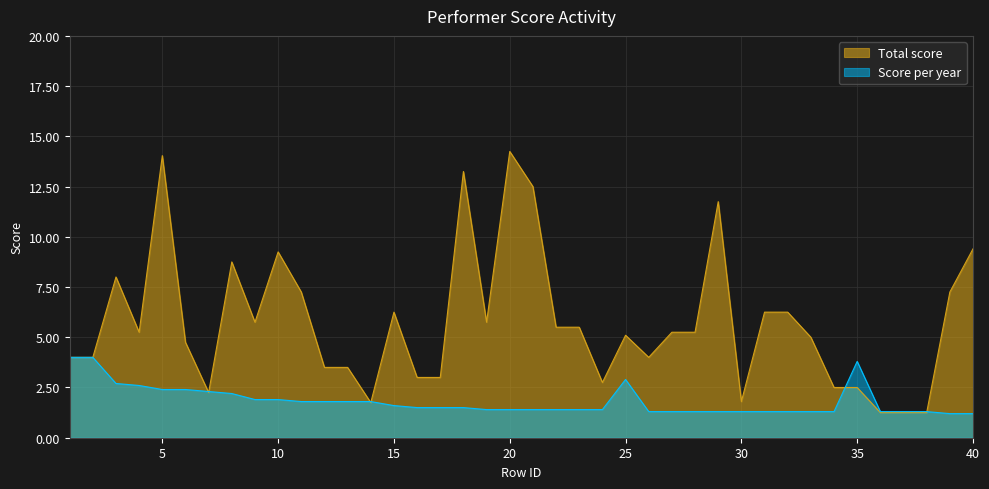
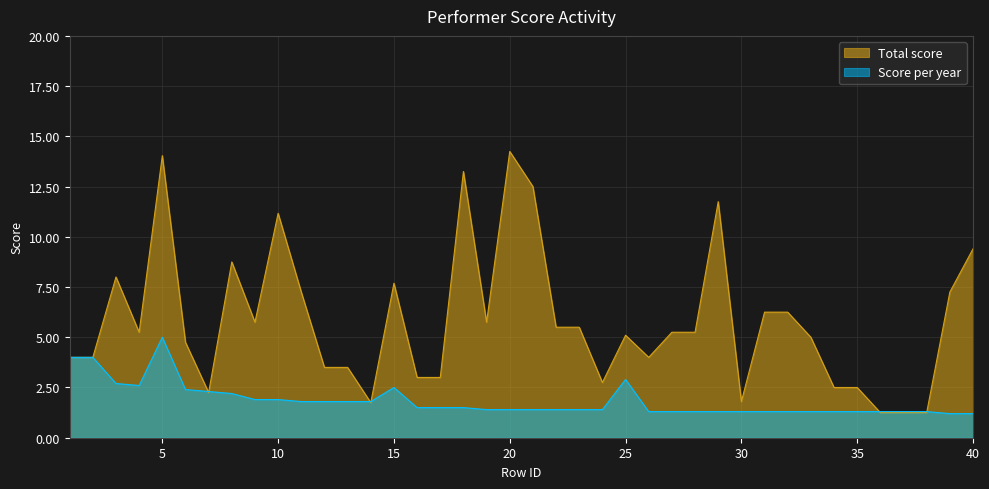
Score per year, 5: 2.4 -> 5.0
Total score, 10: 9.3 -> 11.2
Total score, 15: 6.3 -> 7.7
Score per year, 15: 1.6 -> 2.5
Score per year, 35: 3.8 -> 1.3
